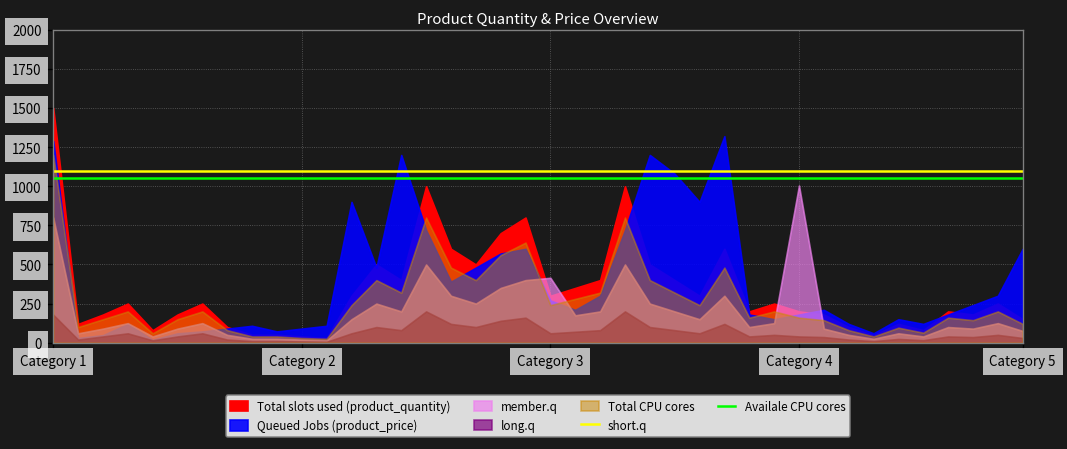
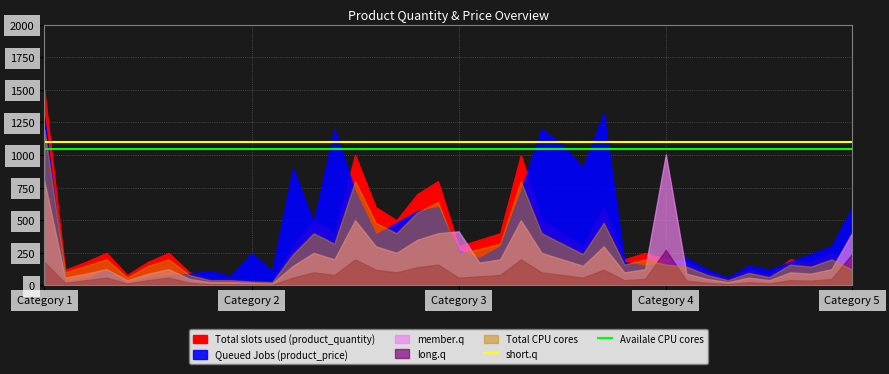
Queued Jobs (product_price), Category 2: 90 -> 250
long.q, Category 4: 40 -> 270
member.q, Category 5: 80 -> 410
long.q, Category 5: 30 -> 240
